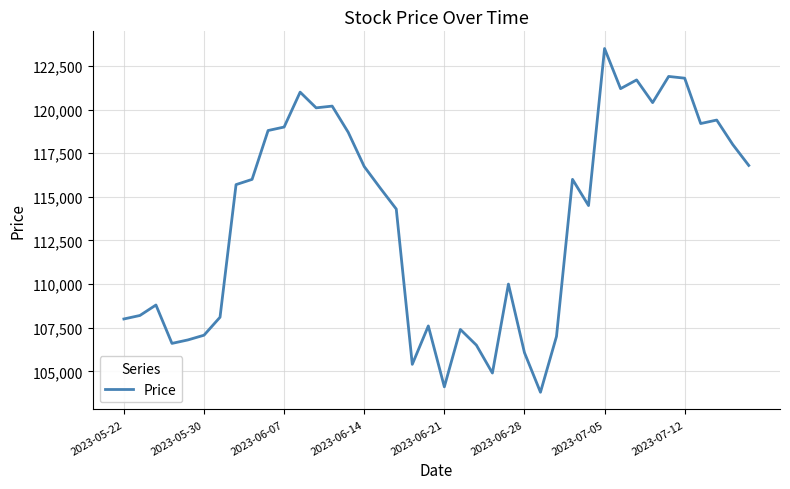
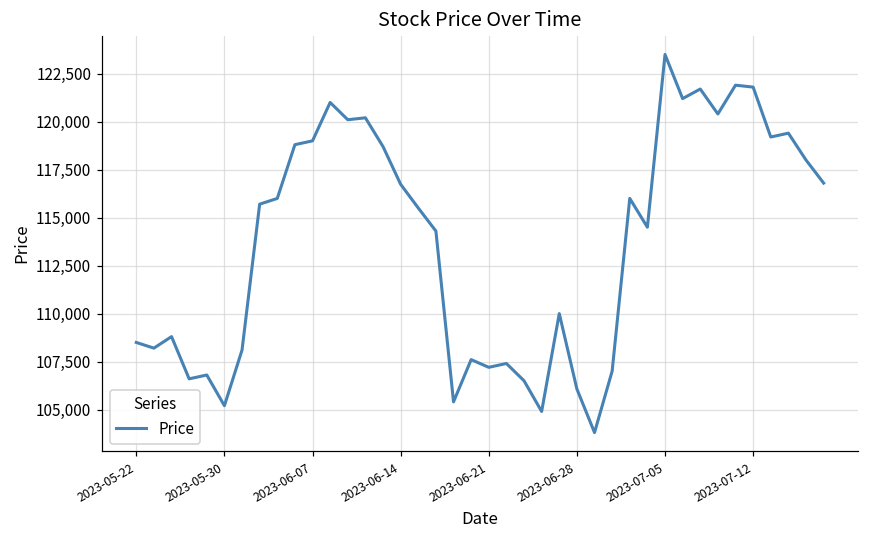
2023-05-22: 108,000 -> 108,500
2023-05-30: 107,100 -> 105,200
2023-06-21: 104,100 -> 107,200
